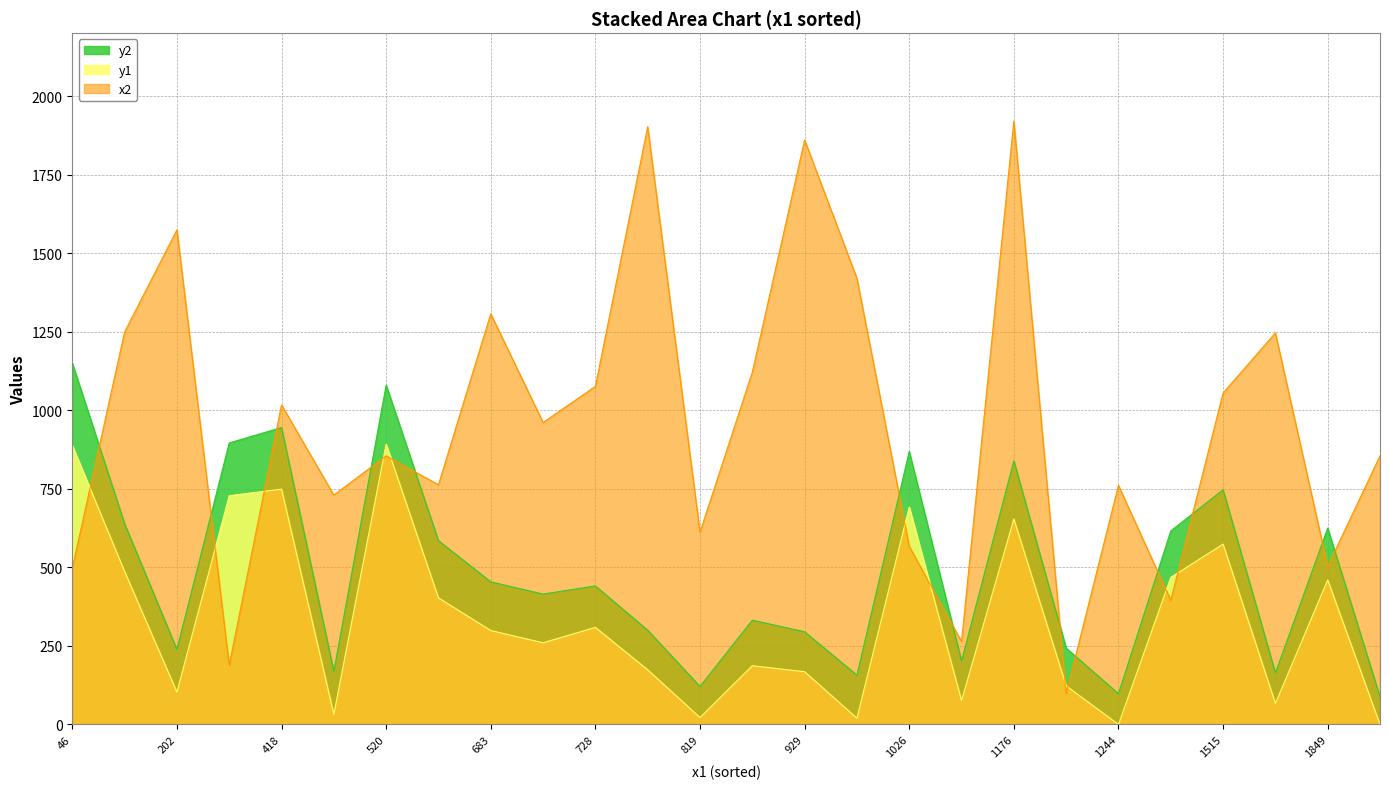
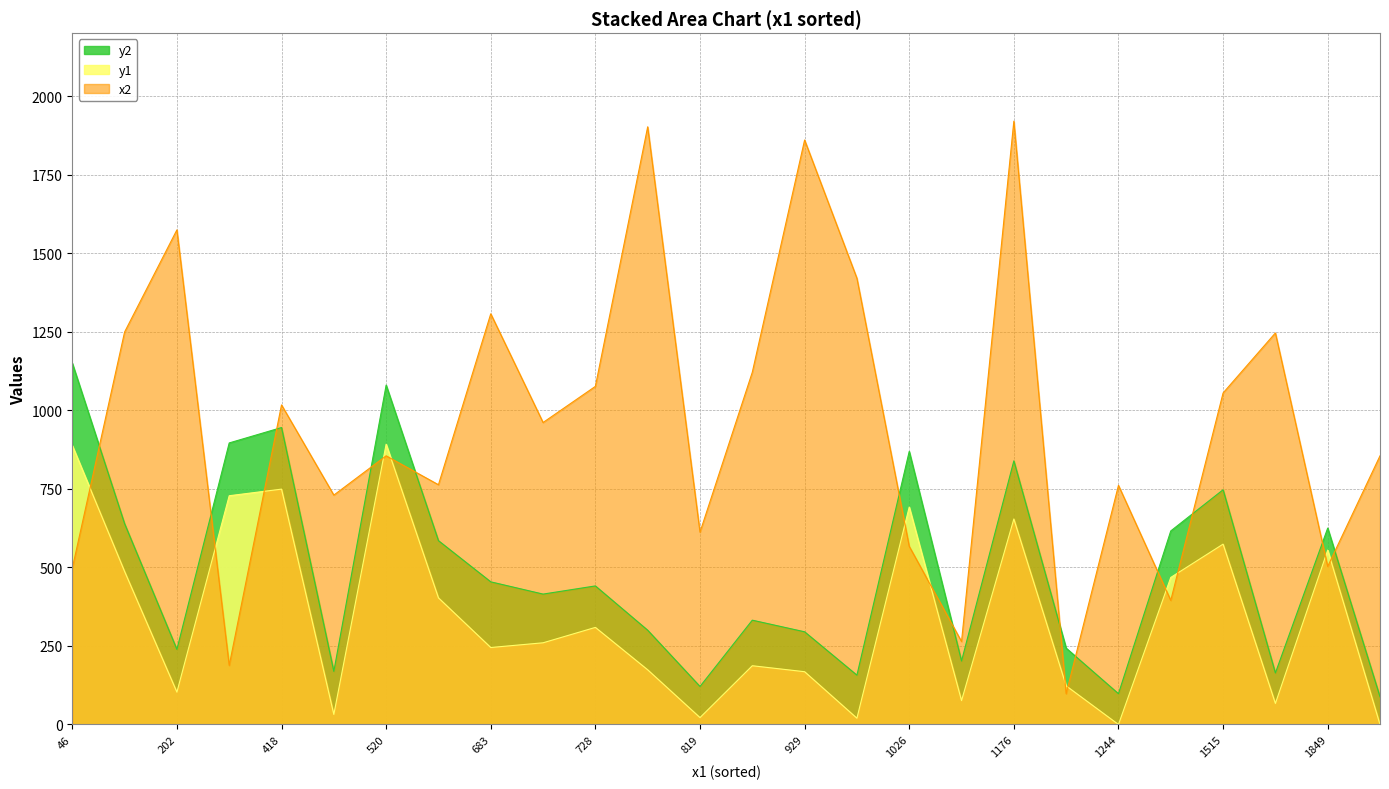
y1, 683: 300 -> 250
y1, 1849: 460 -> 560
